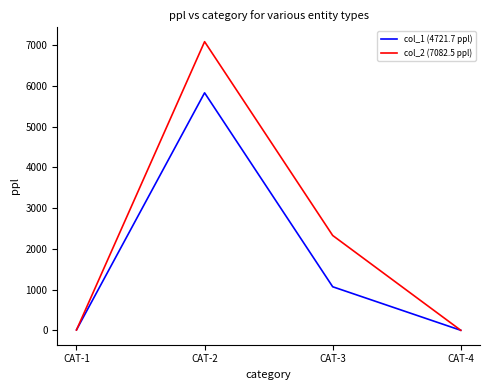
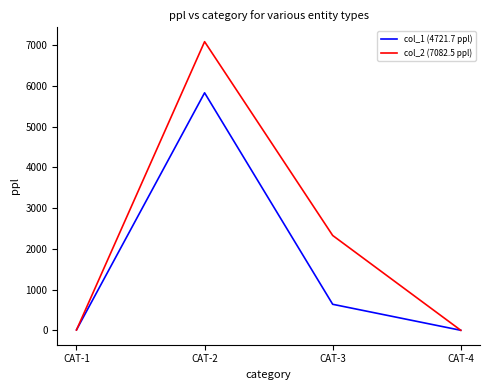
col_1 (4721.7 ppl), CAT-3: 1100 -> 600
